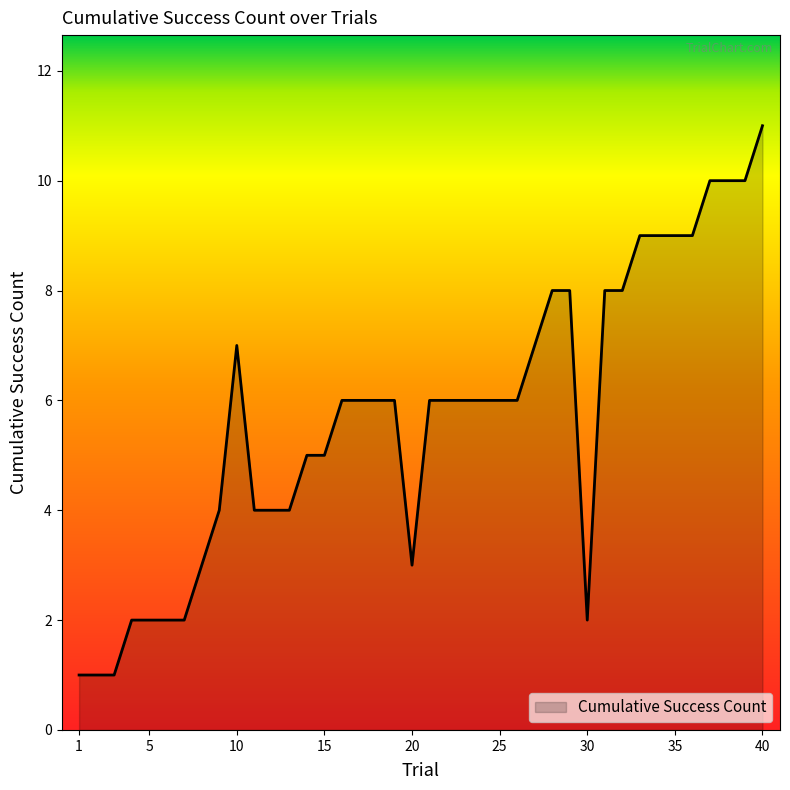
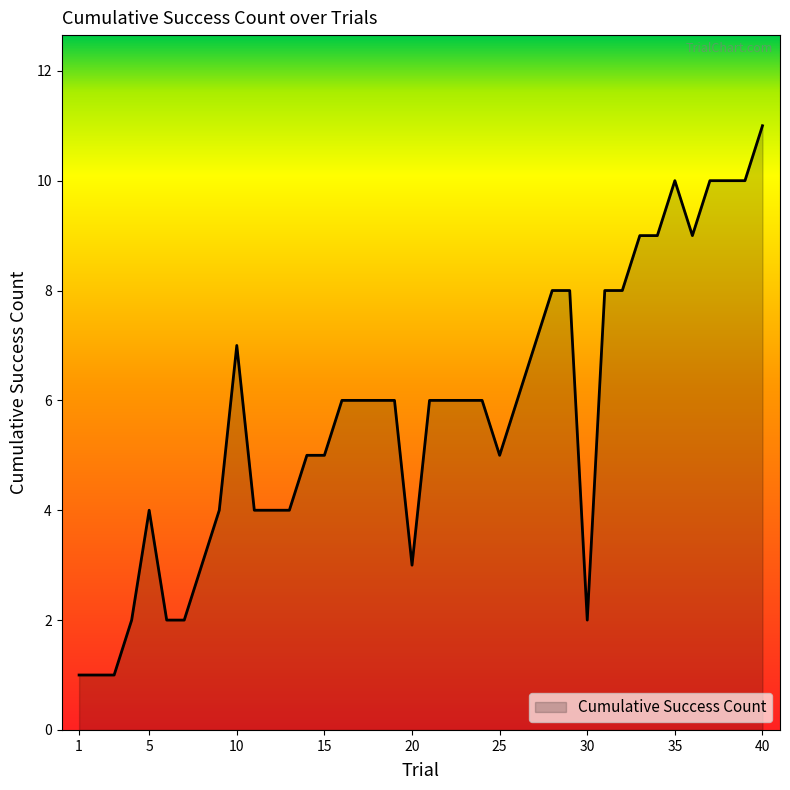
5: 2 -> 4
25: 6 -> 5
35: 9 -> 10
